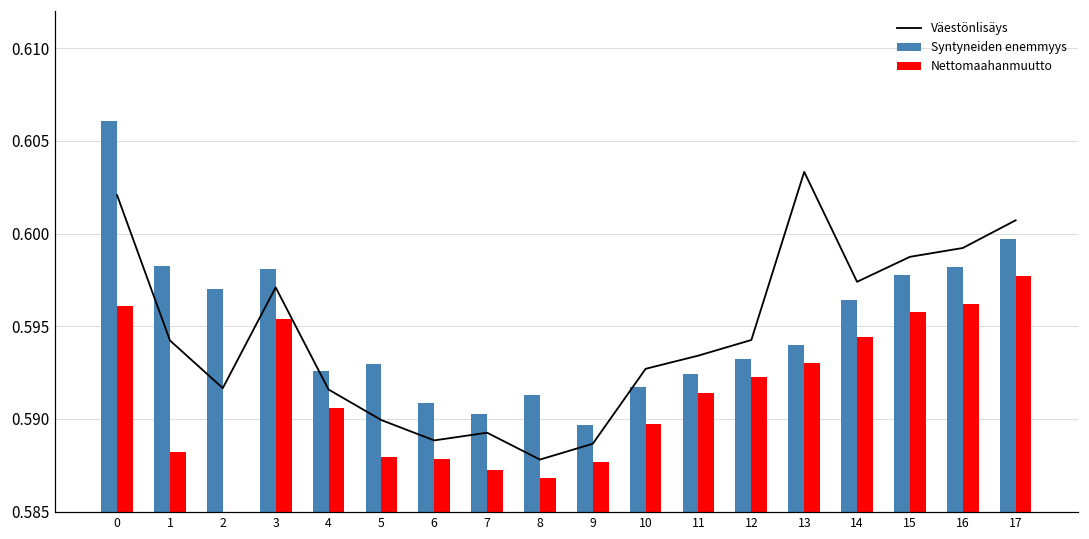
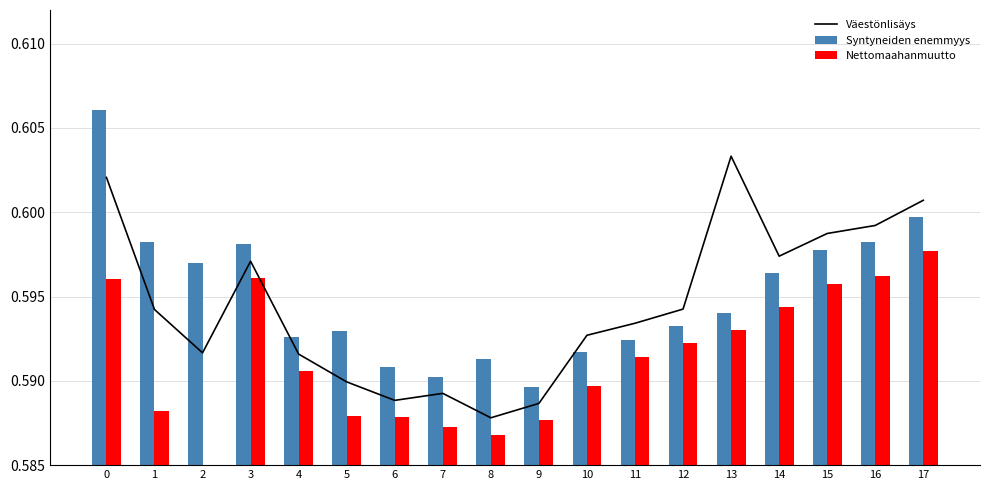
Nettomaahanmuutto, 3: 0.5954 -> 0.5961
